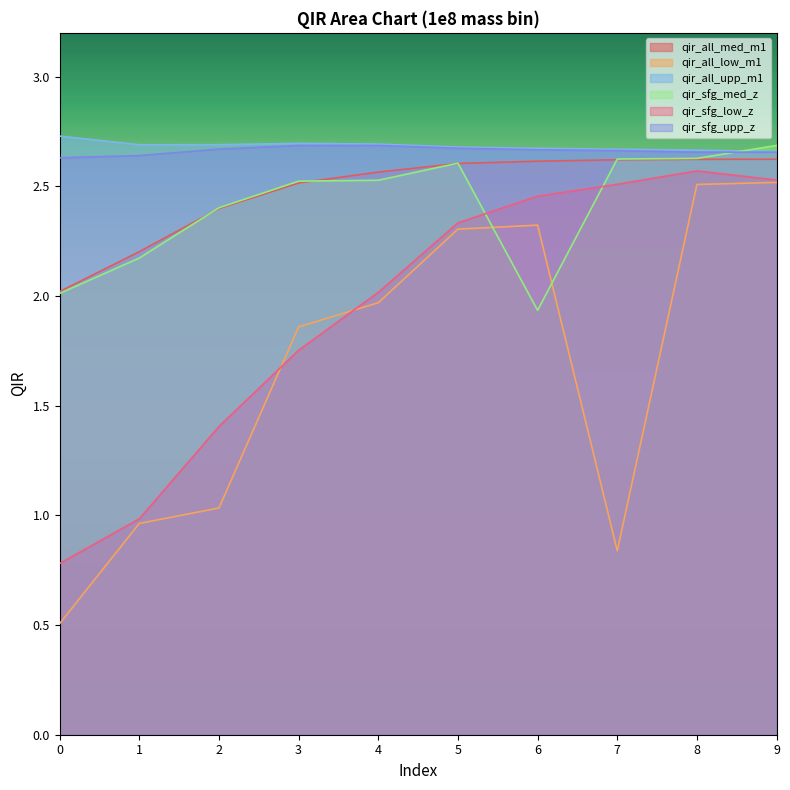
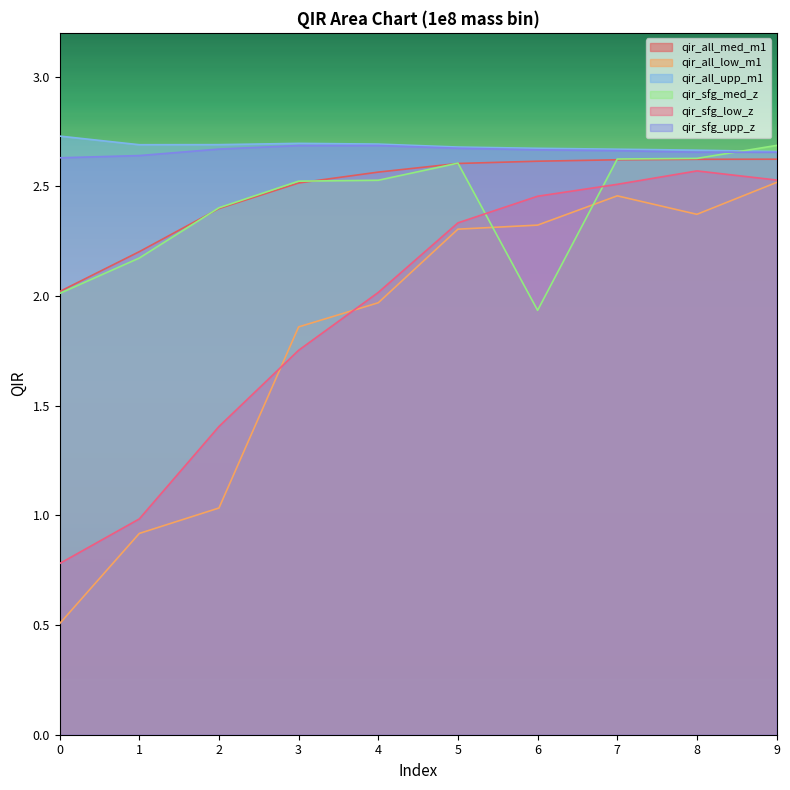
qir_all_low_m1, 1: 0.96 -> 0.92
qir_all_low_m1, 7: 0.84 -> 2.46
qir_all_low_m1, 8: 2.51 -> 2.37
